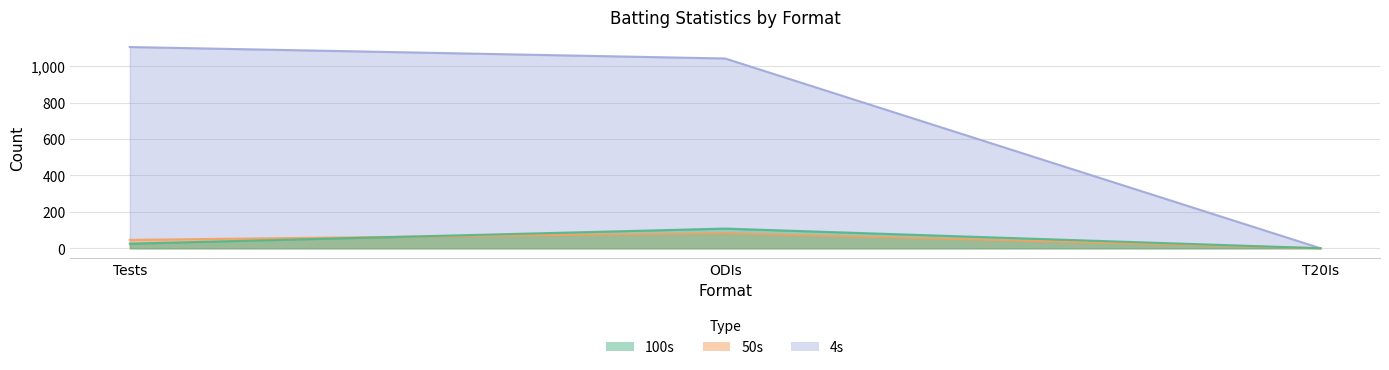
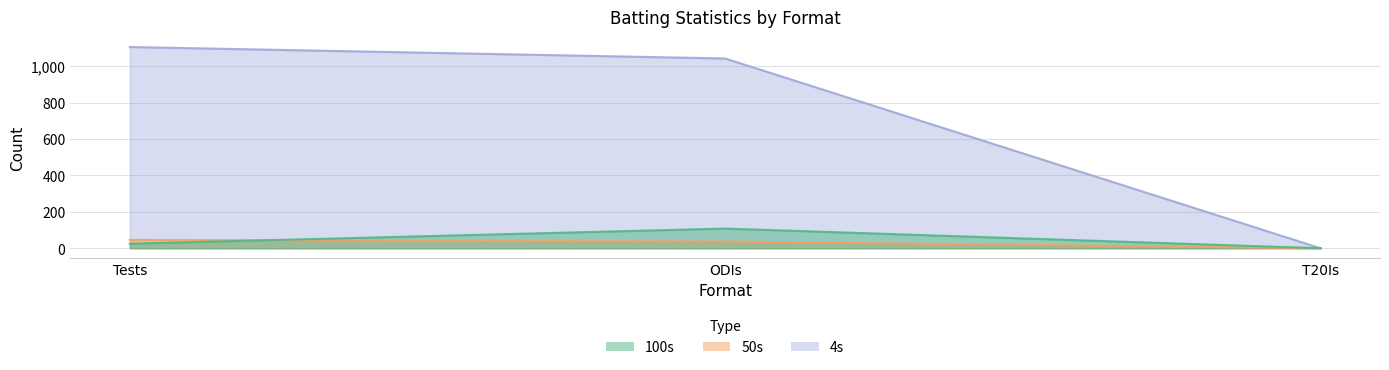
50s, ODIs: 80 -> 40
